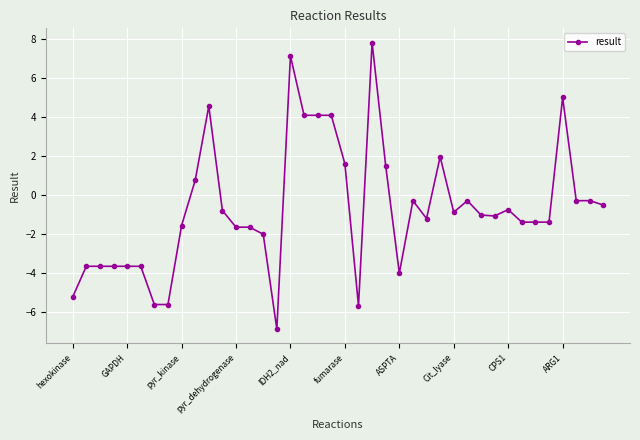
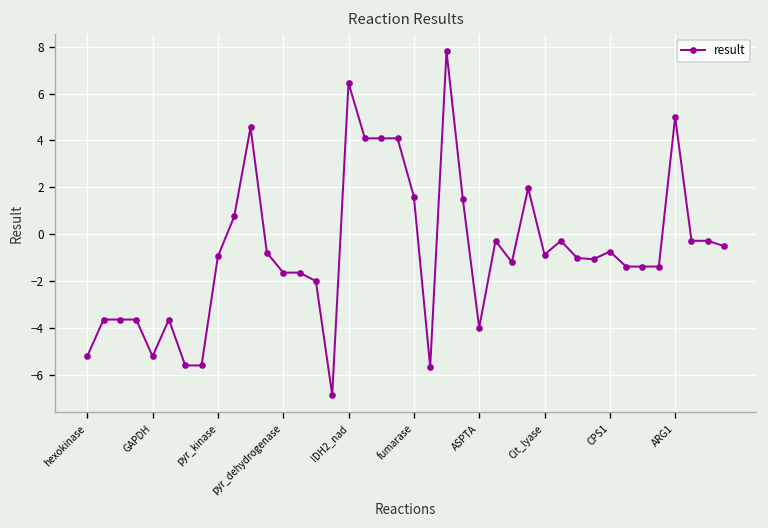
GAPDH: -3.6 -> -5.2
pyr_kinase: -1.6 -> -0.9
IDH2_nad: 7.1 -> 6.5
